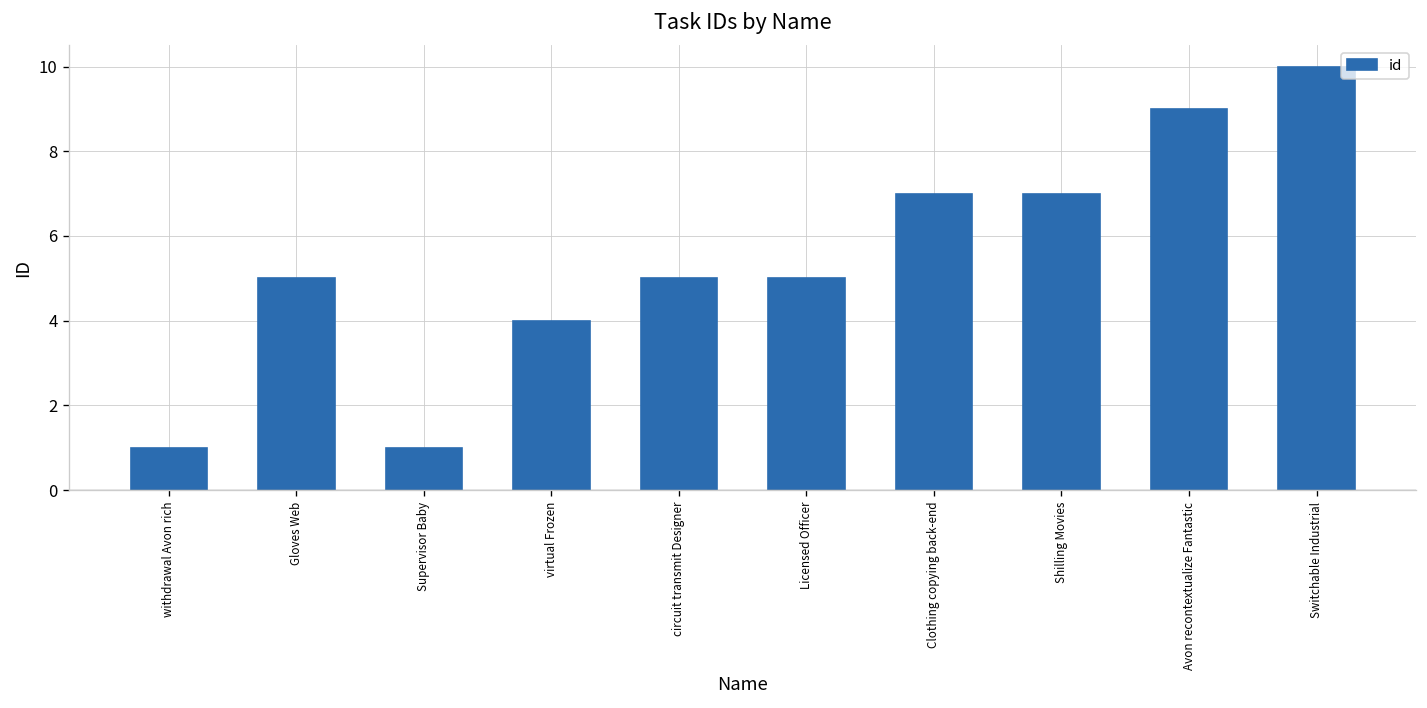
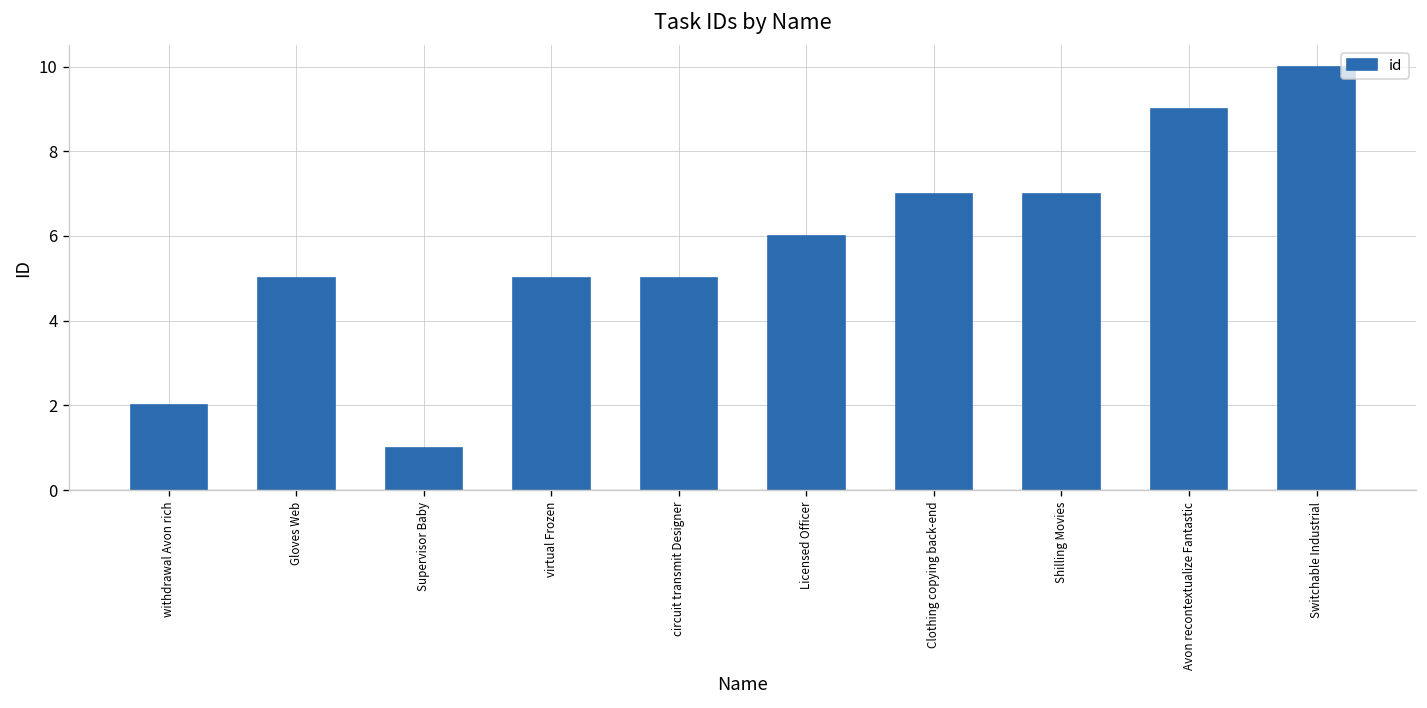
withdrawal Avon rich: 1 -> 2
virtual Frozen: 4 -> 5
Licensed Officer: 5 -> 6
